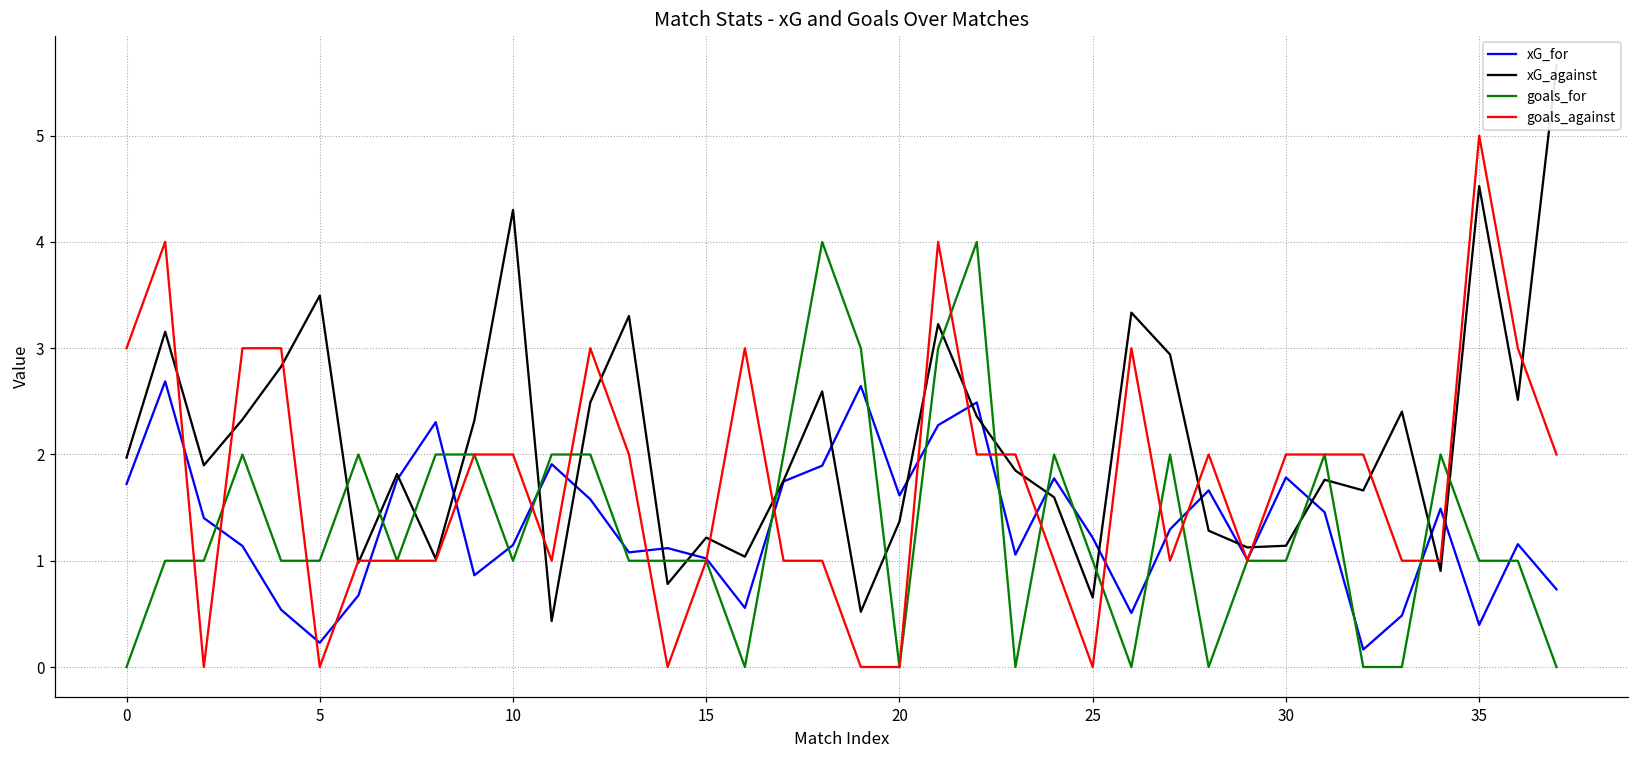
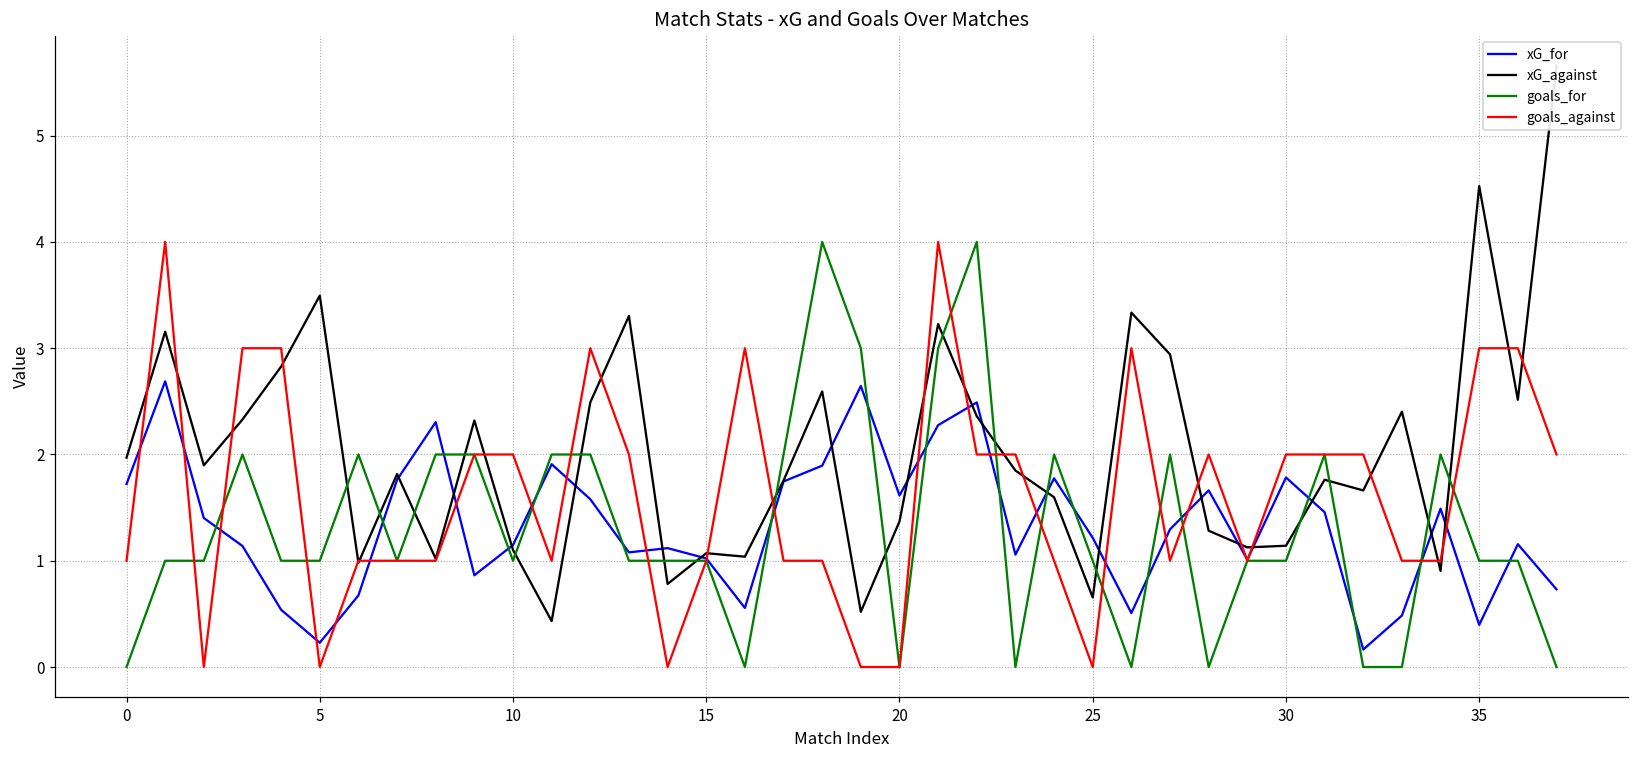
goals_against, 0: 3 -> 1
xG_against, 10: 4.3 -> 1.1
xG_against, 15: 1.2 -> 1.1
goals_against, 35: 5 -> 3
